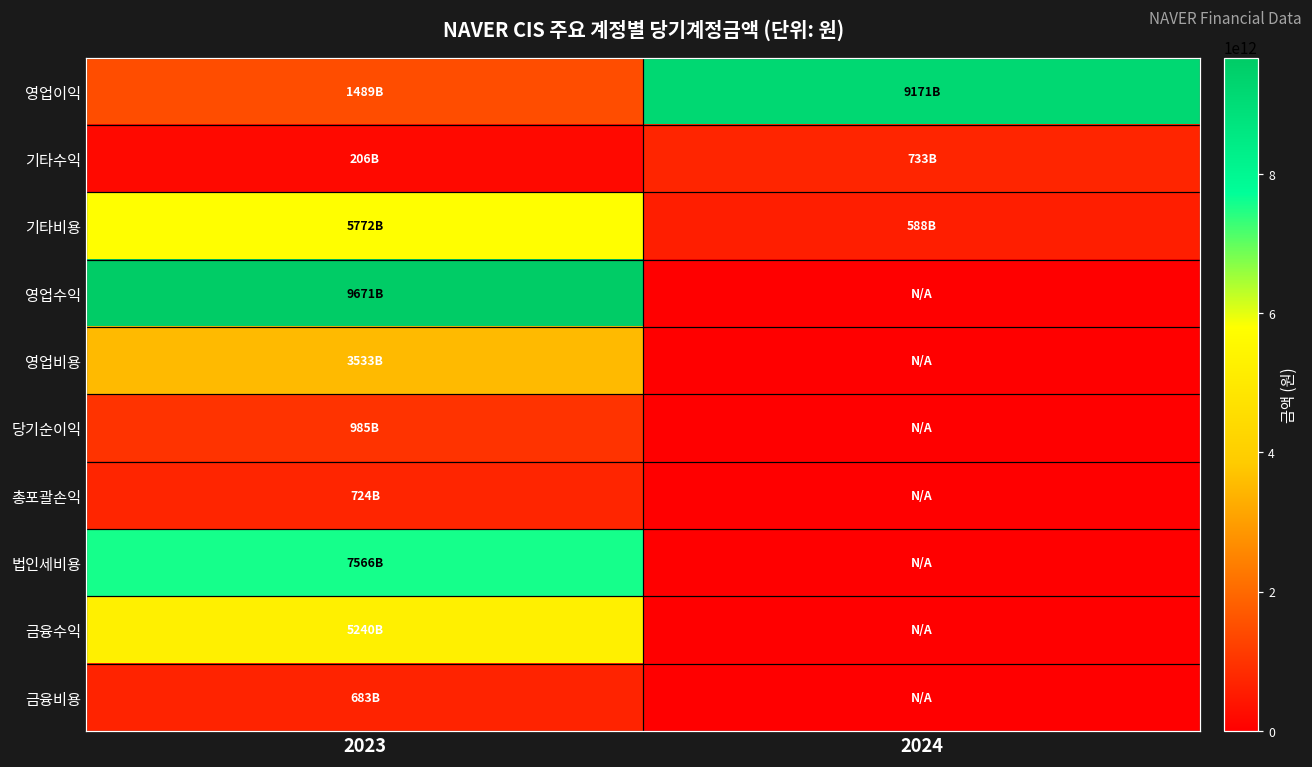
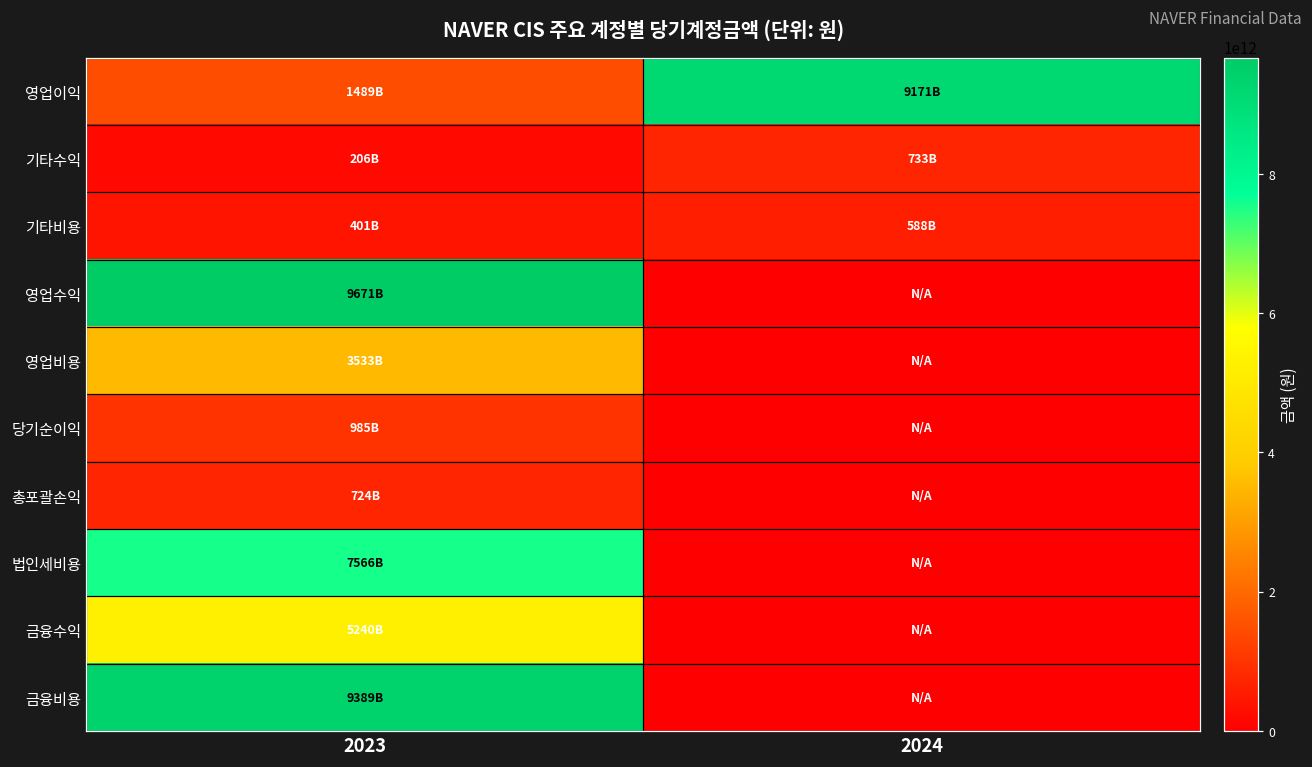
기타비용, 2023: 5772B -> 401B
금융비용, 2023: 683B -> 9389B
